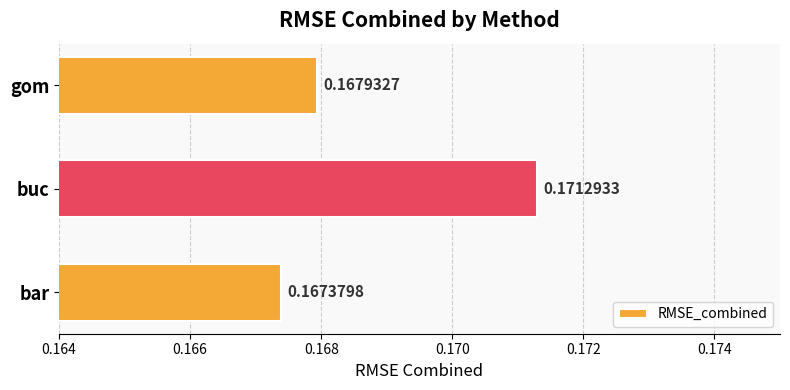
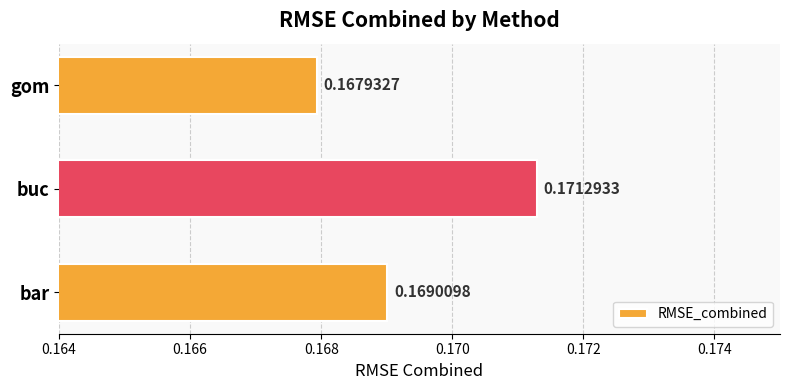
bar: 0.1673798 -> 0.1690098
